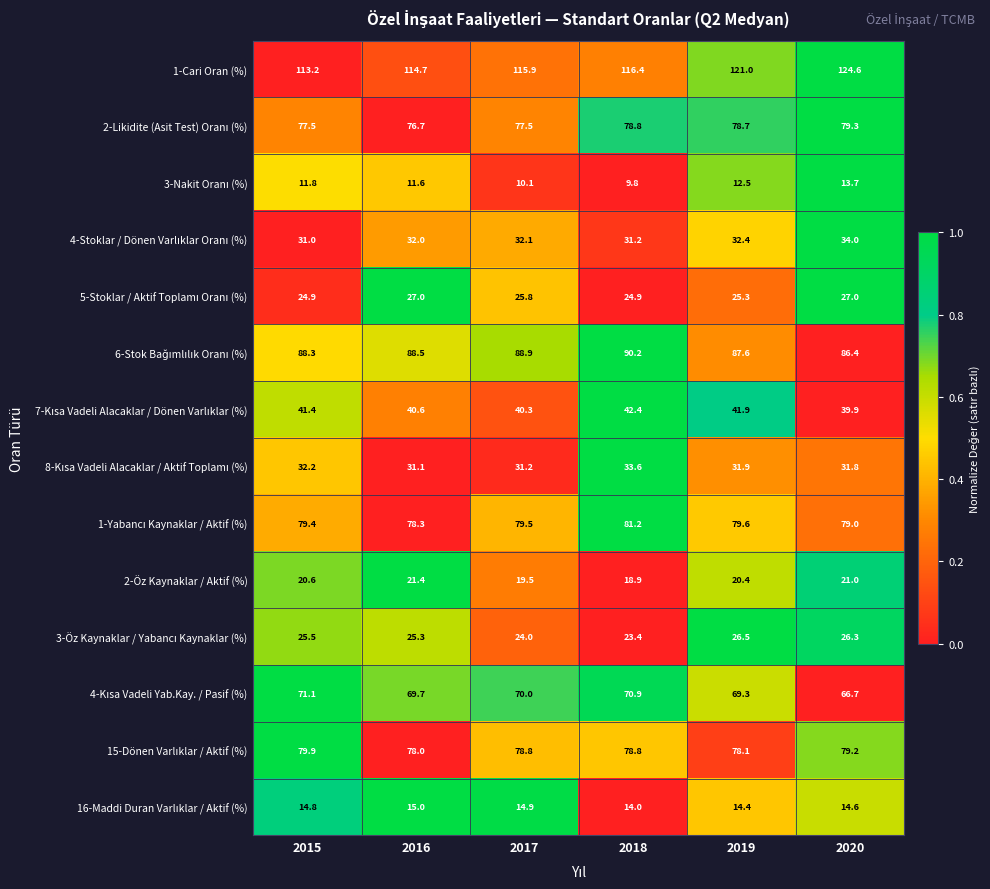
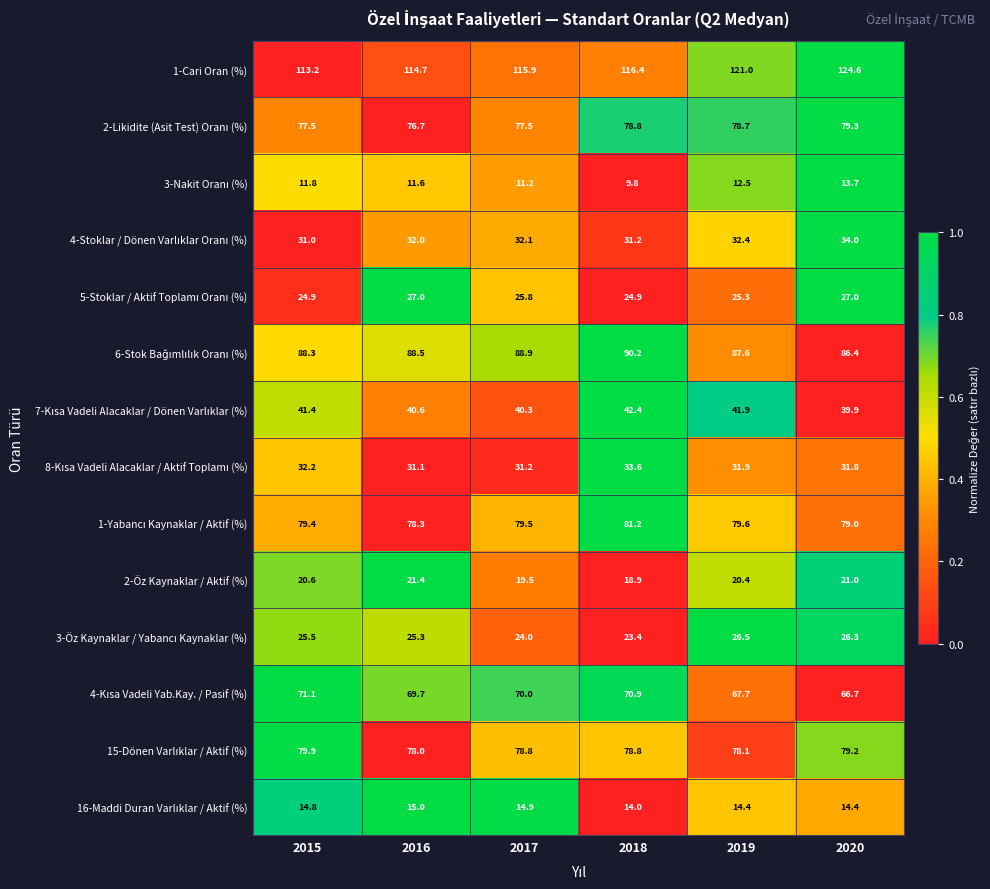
3-Nakit Oranı (%), 2017: 10.1 -> 11.2
4-Kısa Vadeli Yab.Kay. / Pasif (%), 2019: 69.3 -> 67.7
16-Maddi Duran Varlıklar / Aktif (%), 2020: 14.6 -> 14.4
